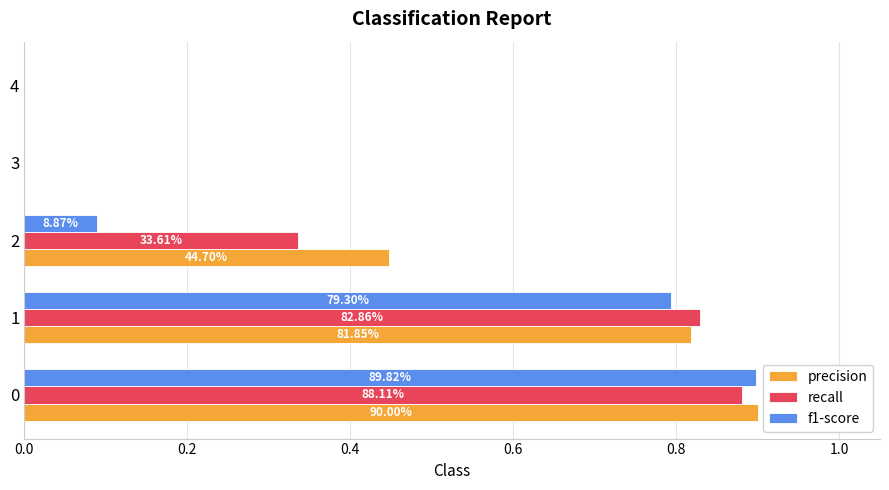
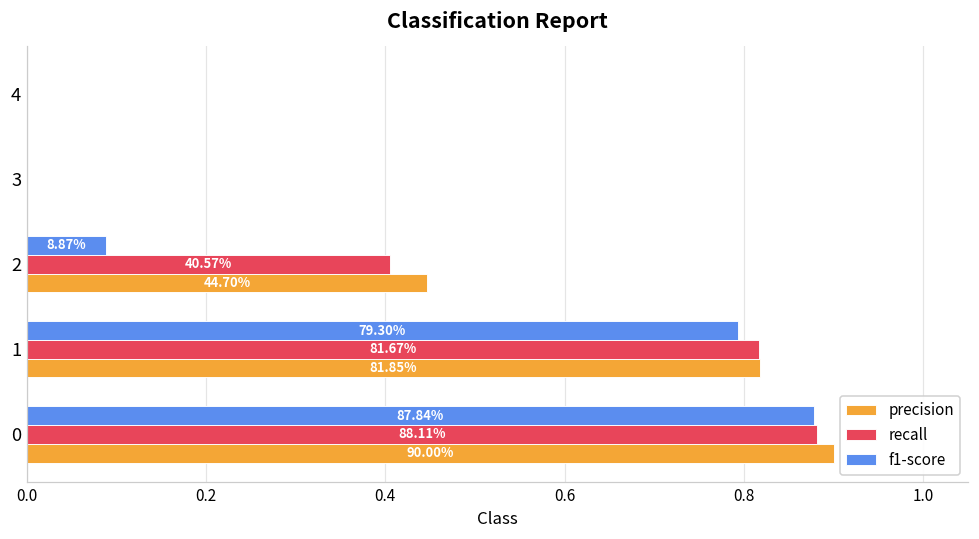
recall, 2: 33.61% -> 40.57%
recall, 1: 82.86% -> 81.67%
f1-score, 0: 89.82% -> 87.84%
